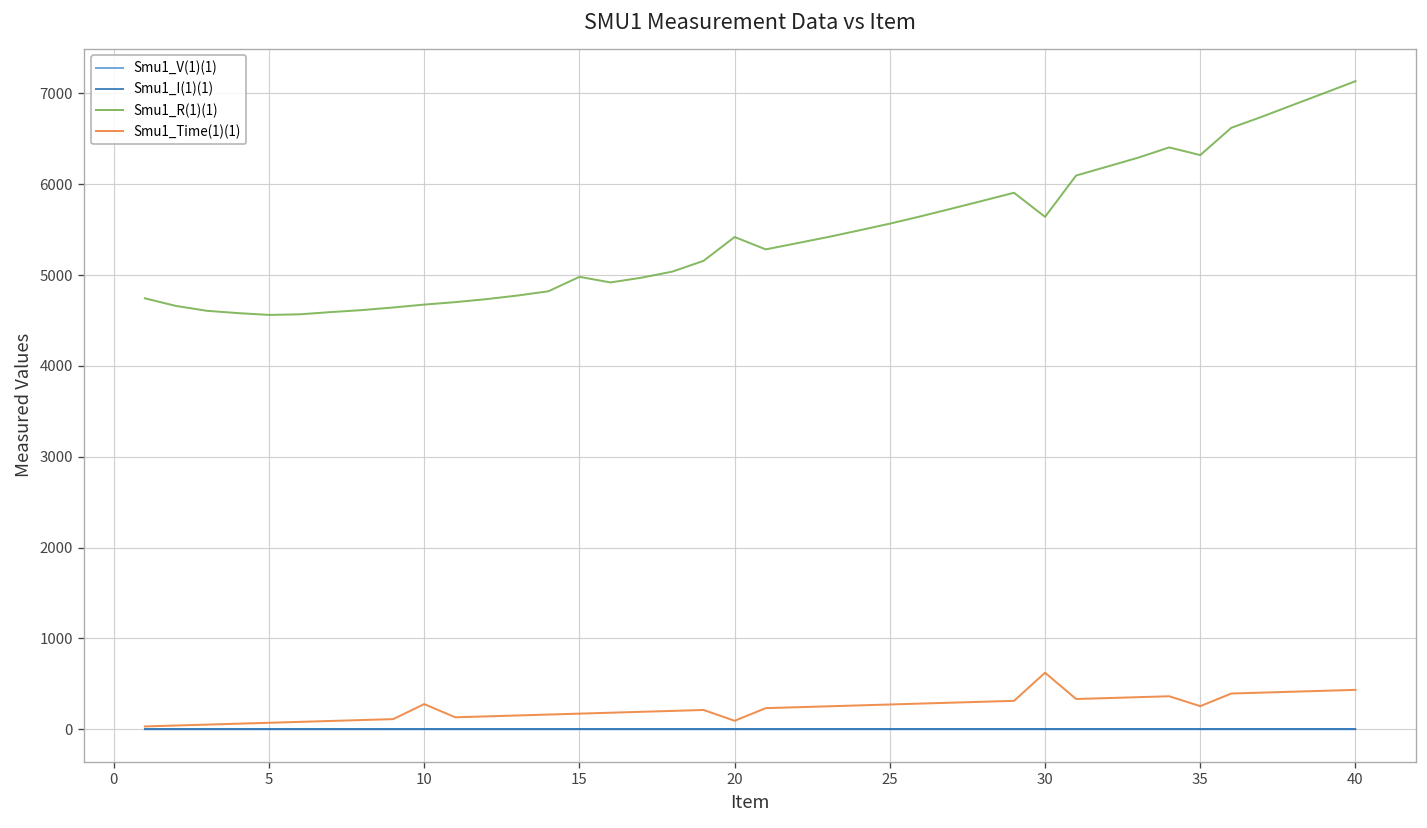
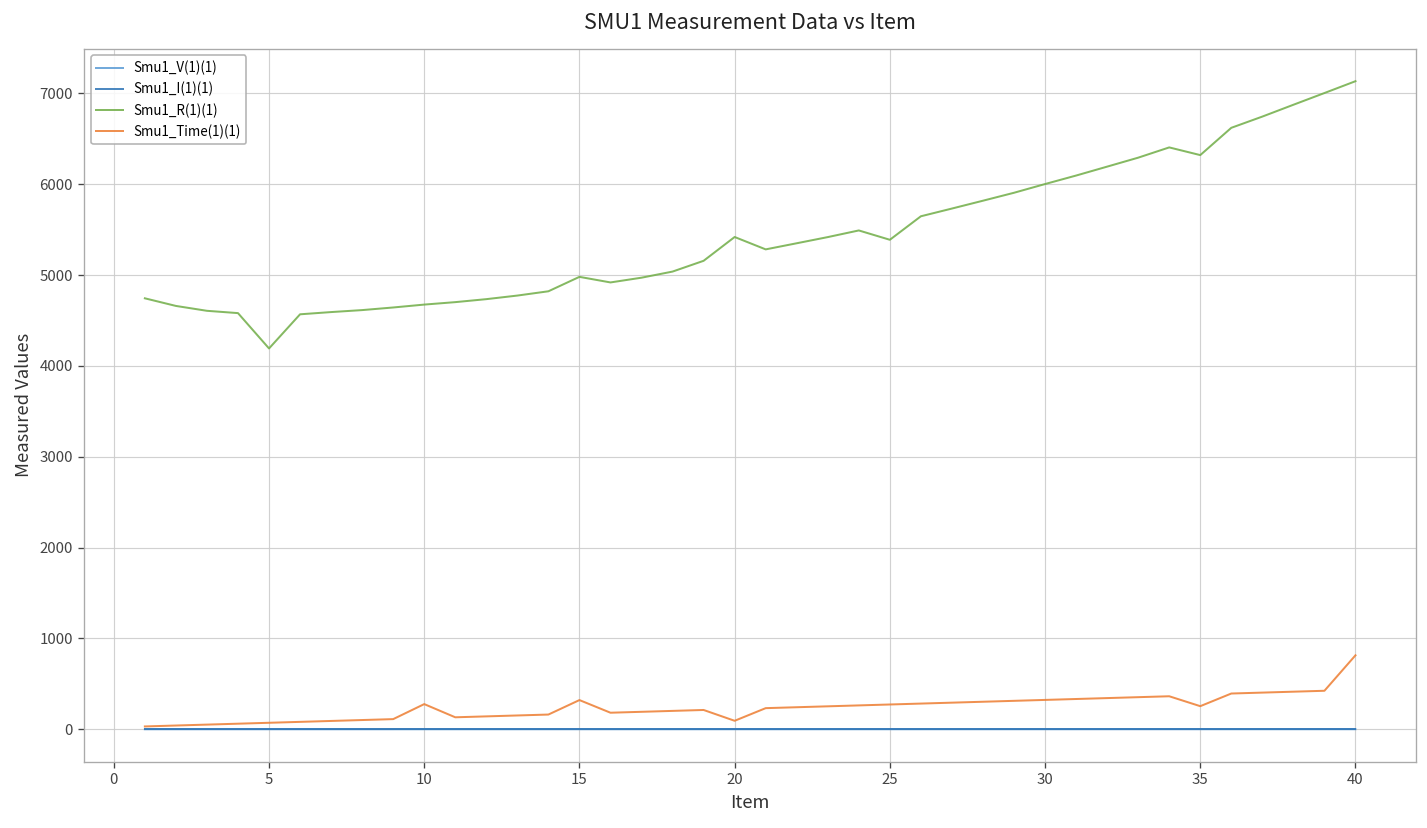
Smu1_R(1)(1), 5: 4600 -> 4200
Smu1_Time(1)(1), 15: 200 -> 300
Smu1_R(1)(1), 25: 5600 -> 5400
Smu1_R(1)(1), 30: 5600 -> 6000
Smu1_Time(1)(1), 30: 600 -> 300
Smu1_Time(1)(1), 40: 400 -> 800
